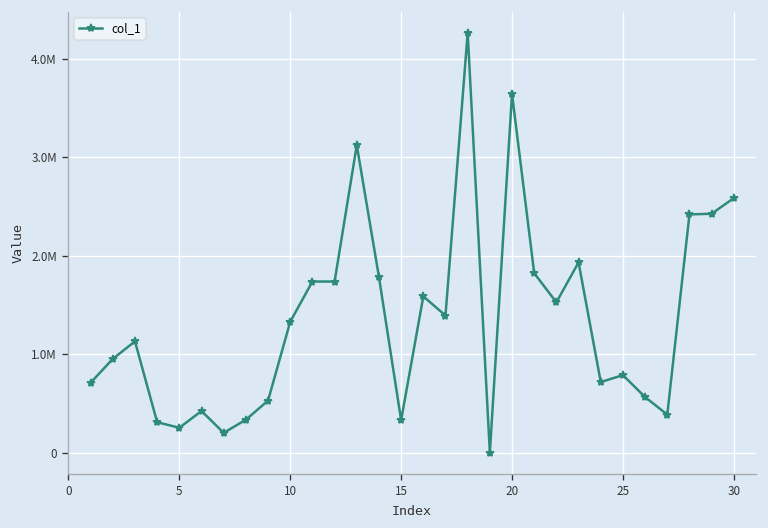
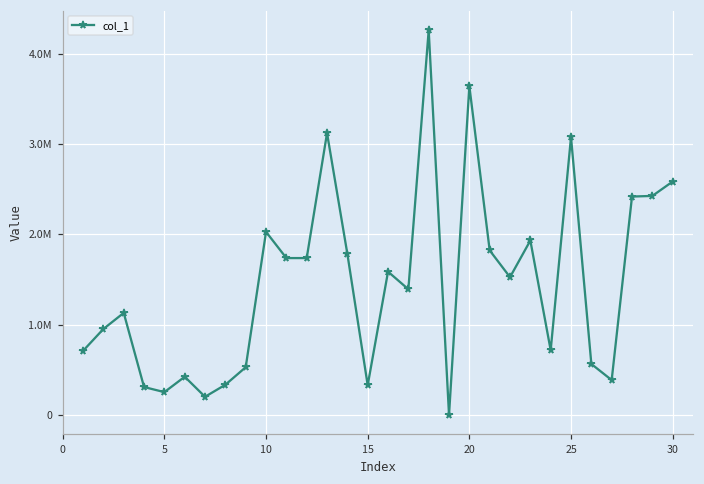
10: 1300000 -> 2000000
25: 800000 -> 3100000
